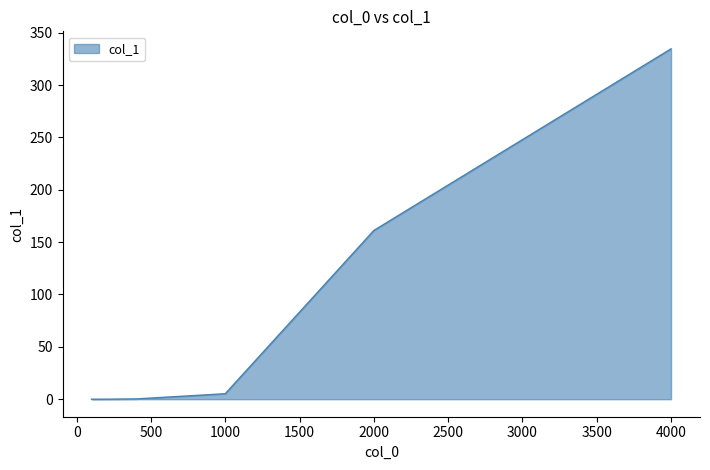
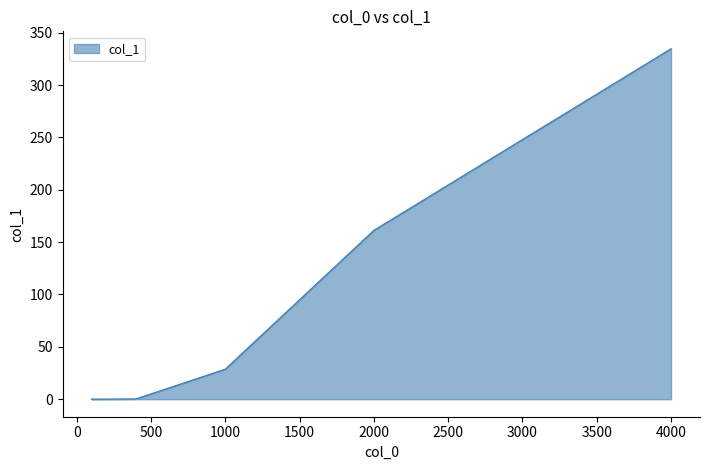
1000: 5 -> 29
